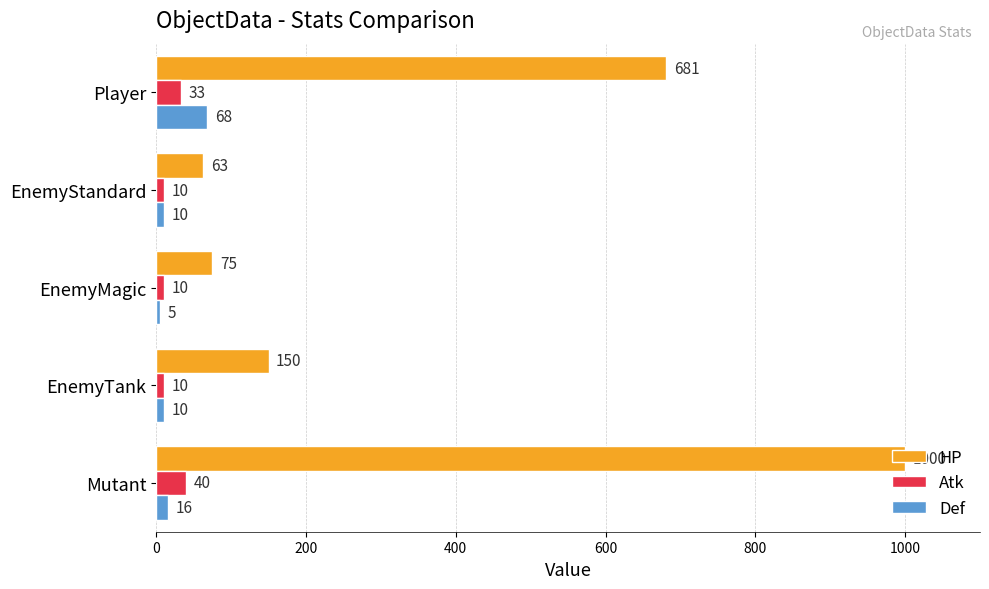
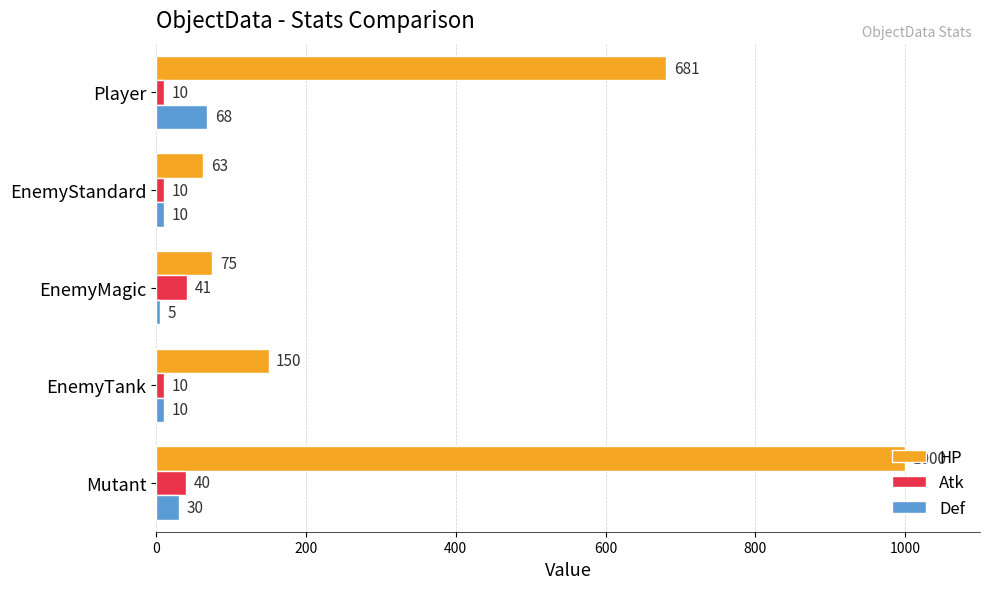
Atk, Player: 33 -> 10
Atk, EnemyMagic: 10 -> 41
Def, Mutant: 16 -> 30
